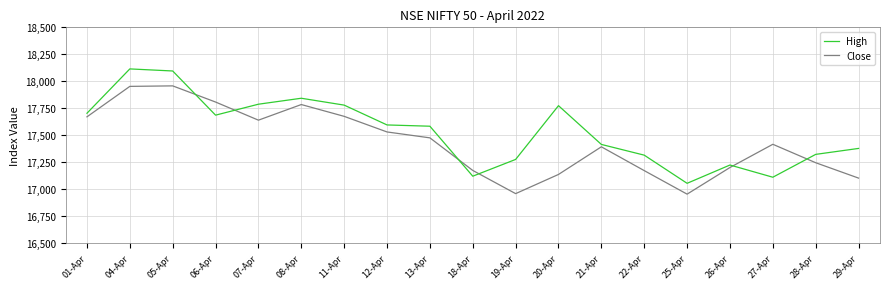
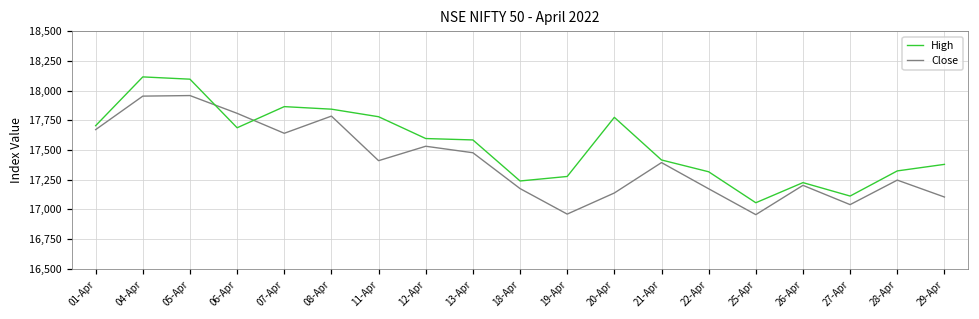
High, 07-Apr: 17,790 -> 17,860
Close, 11-Apr: 17,670 -> 17,410
High, 18-Apr: 17,120 -> 17,240
Close, 27-Apr: 17,420 -> 17,040
